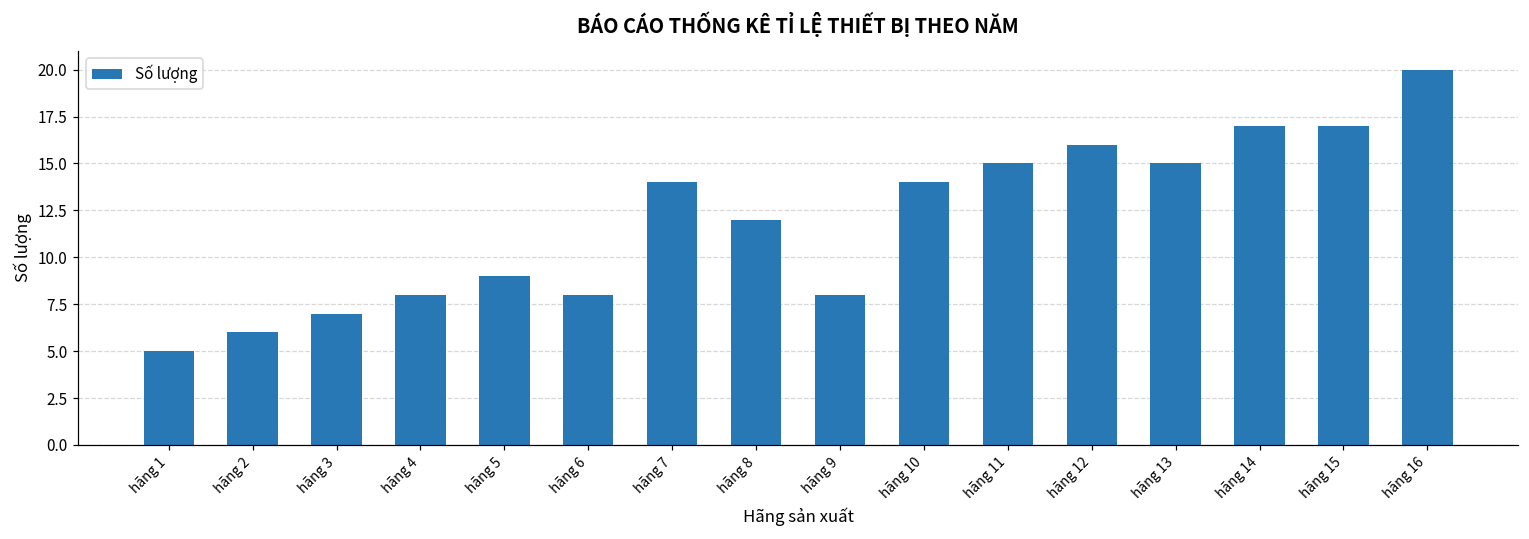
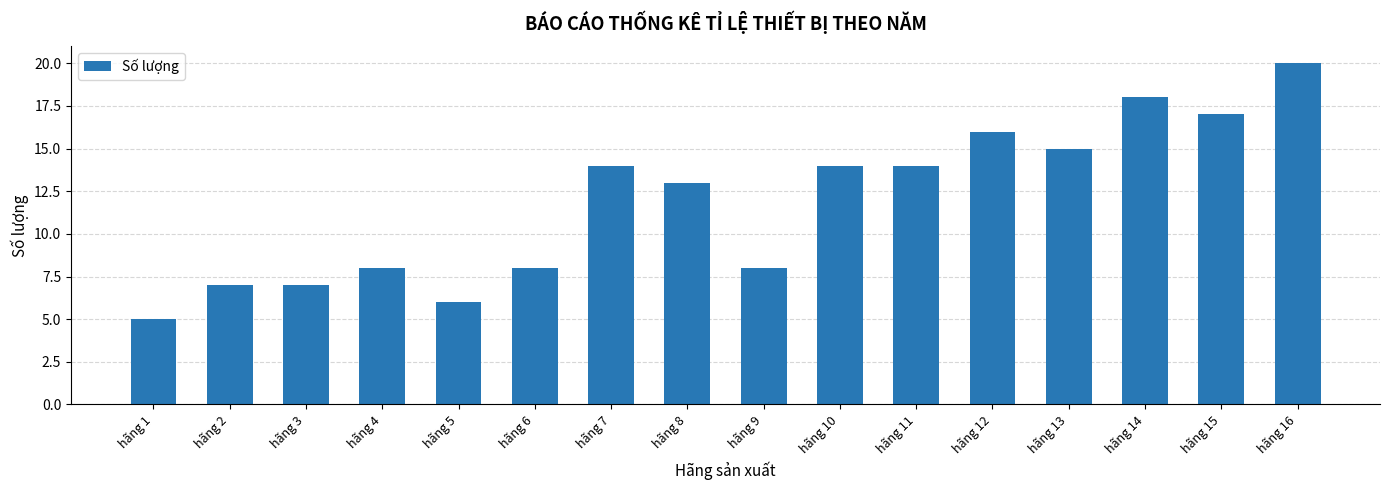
hãng 2: 6 -> 7
hãng 5: 9 -> 6
hãng 8: 12 -> 13
hãng 11: 15 -> 14
hãng 14: 17 -> 18
